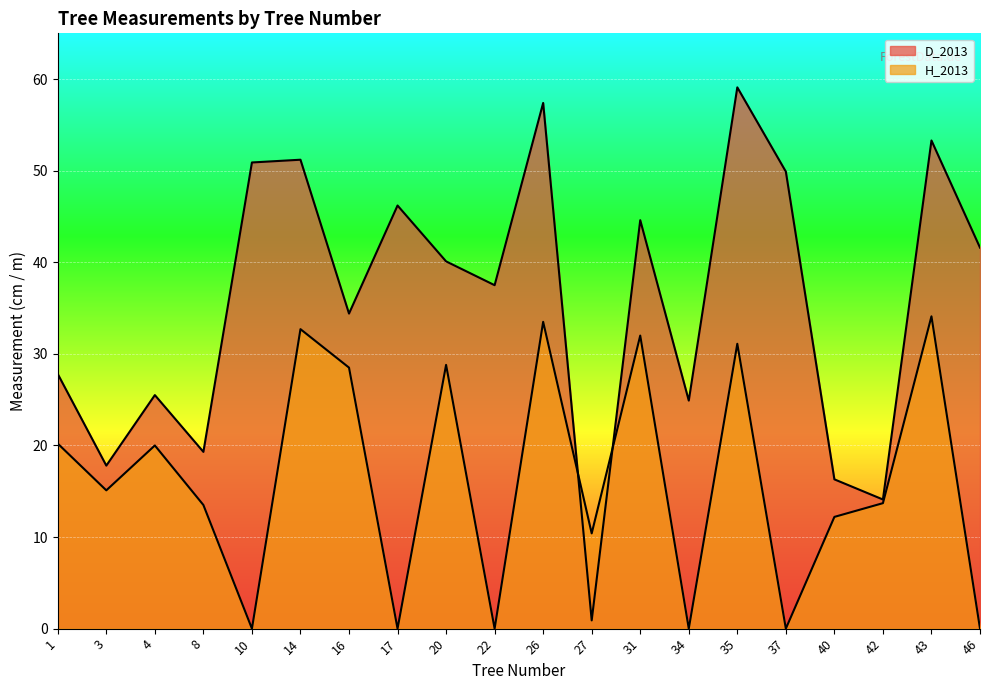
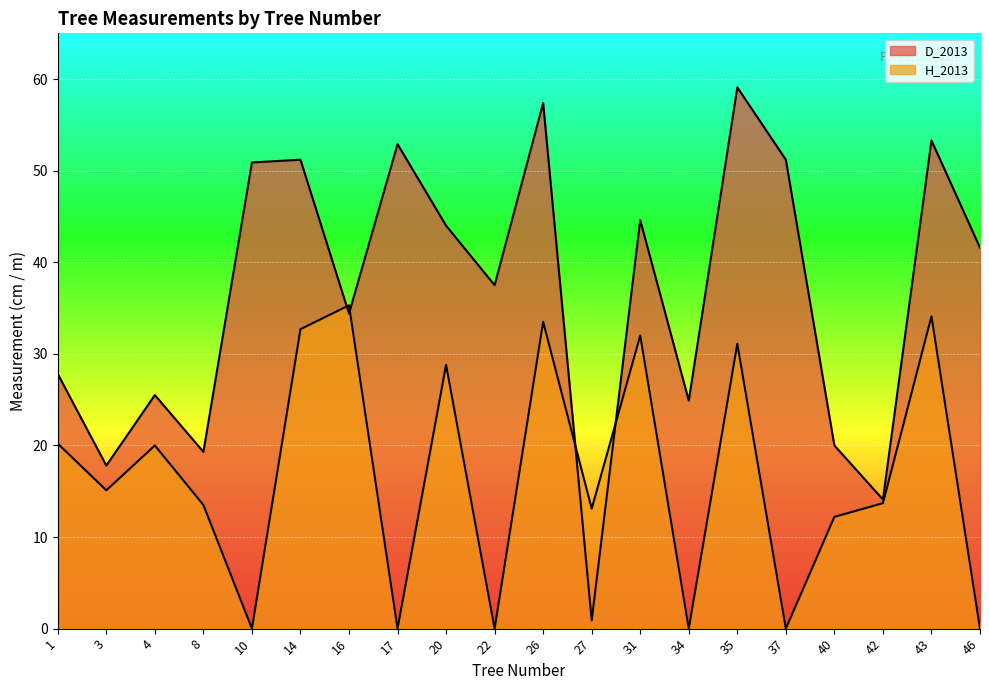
H_2013, 16: 29 -> 35
D_2013, 17: 46 -> 53
D_2013, 20: 40 -> 44
H_2013, 27: 10 -> 13
D_2013, 37: 50 -> 51
D_2013, 40: 16 -> 20
